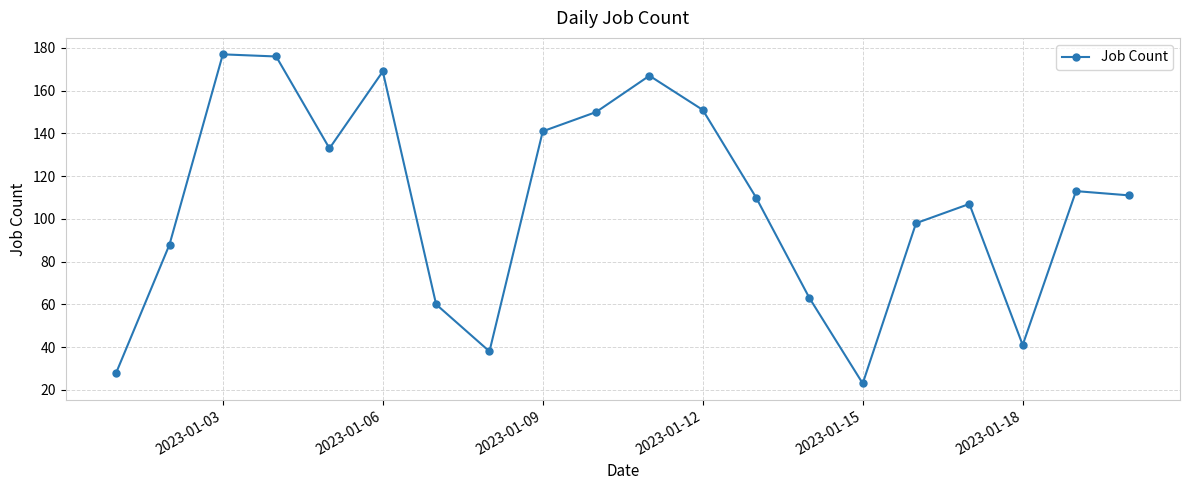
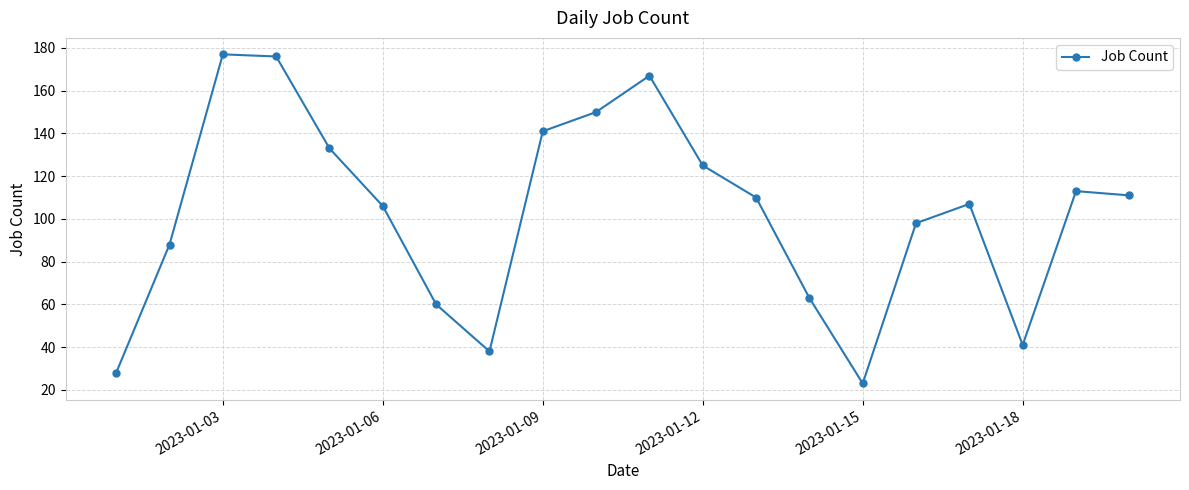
2023-01-06: 169 -> 106
2023-01-12: 151 -> 125
